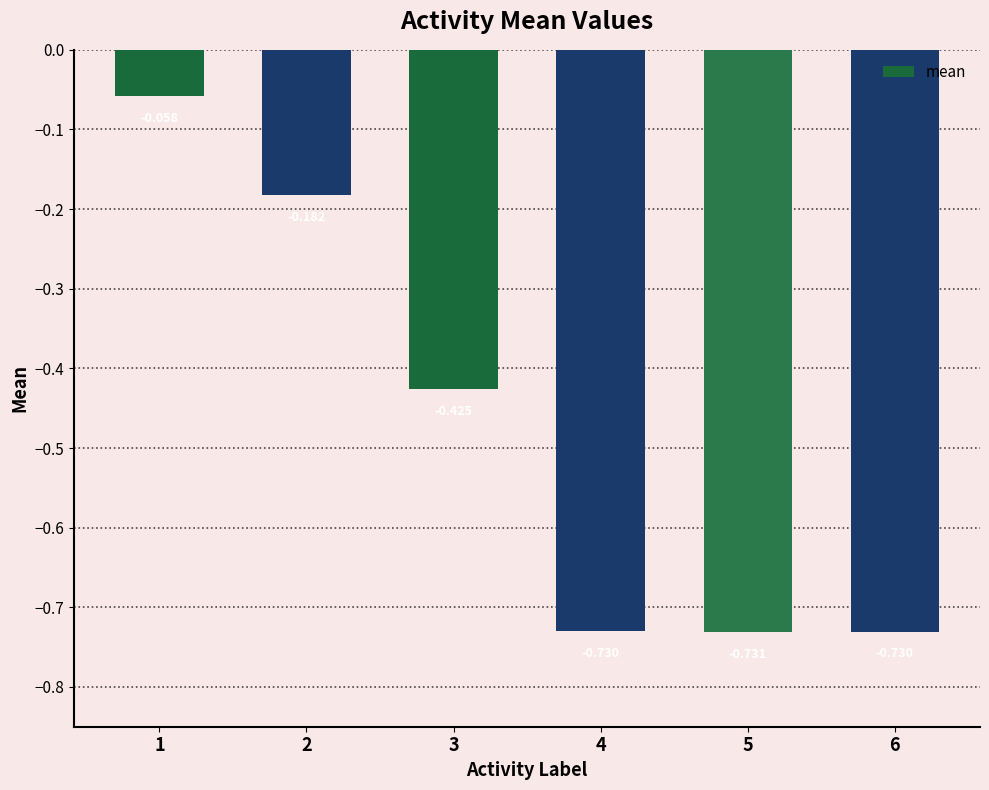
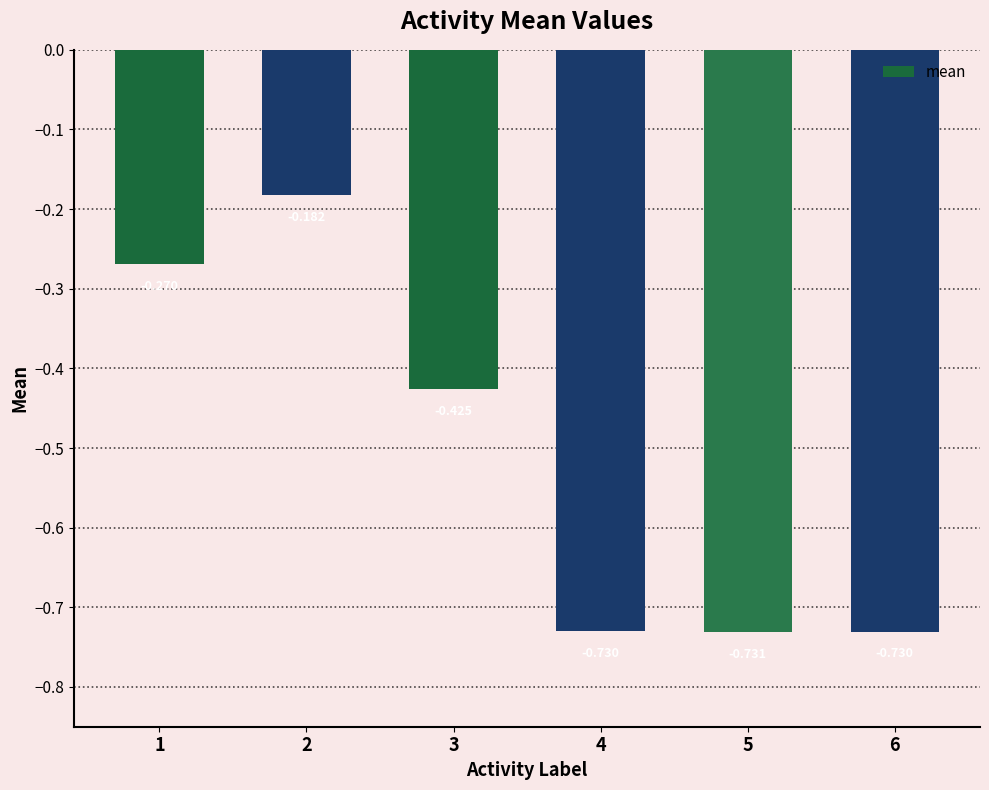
1: -0.06 -> -0.27
